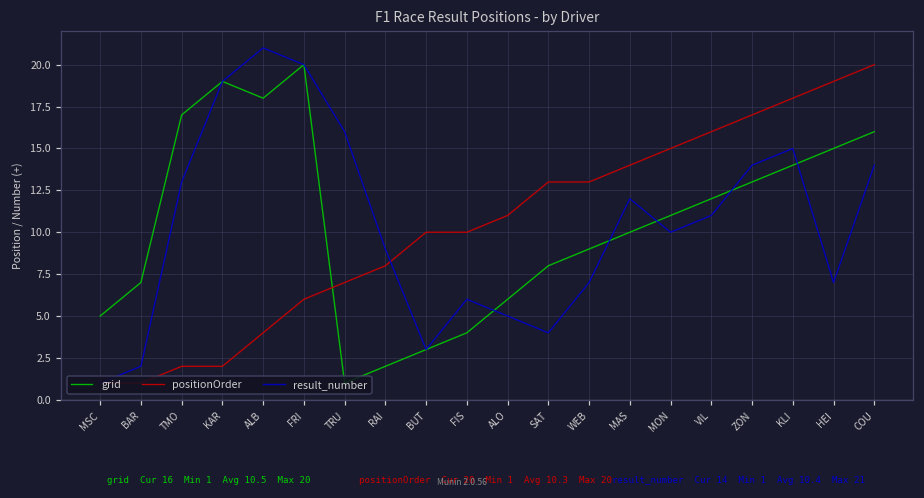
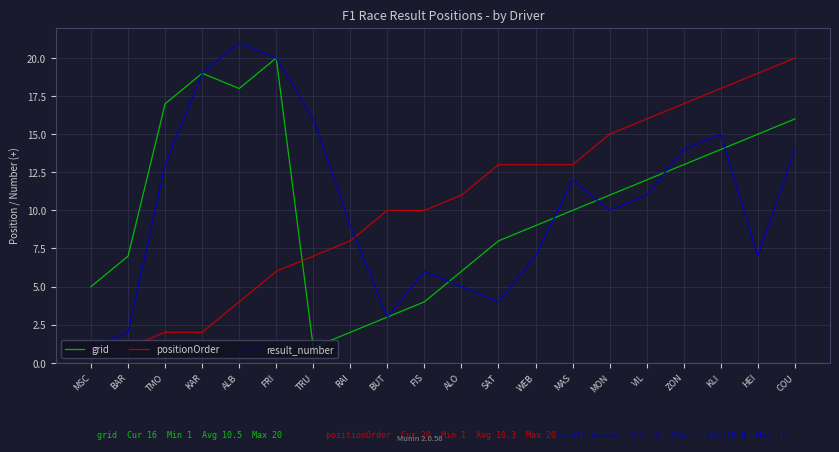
positionOrder, MAS: 14 -> 13
